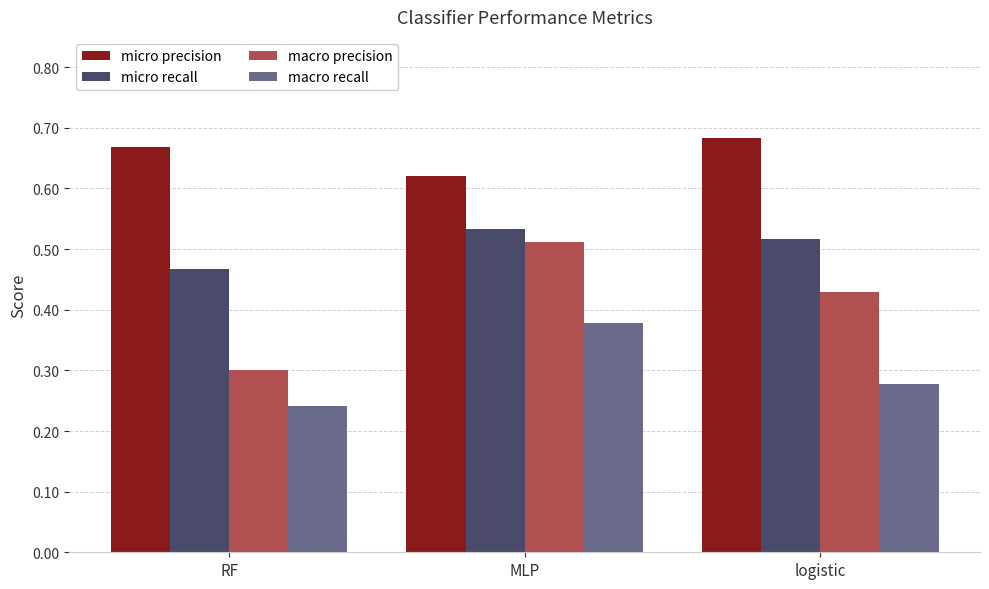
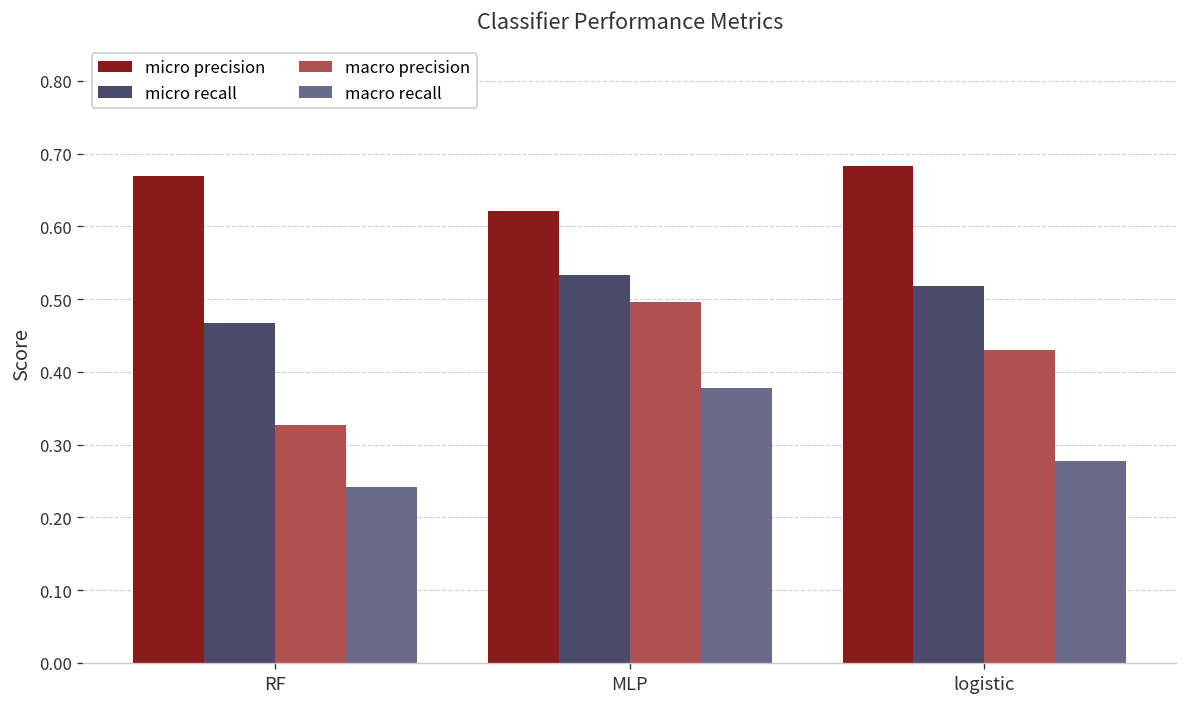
macro precision, RF: 0.30 -> 0.33
macro precision, MLP: 0.51 -> 0.50
